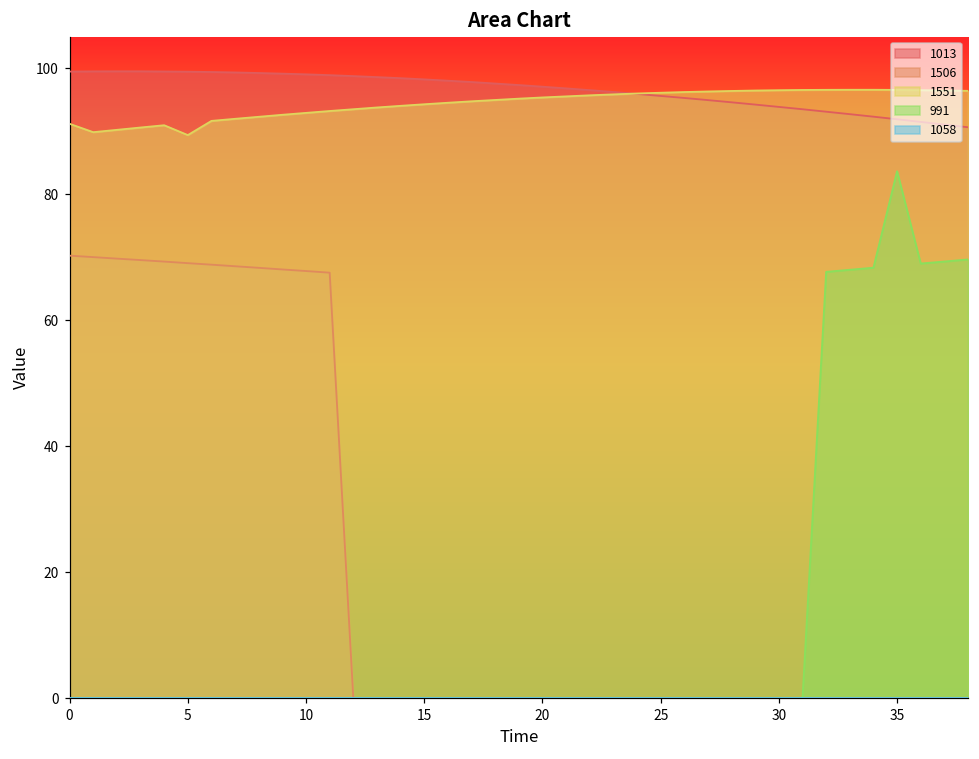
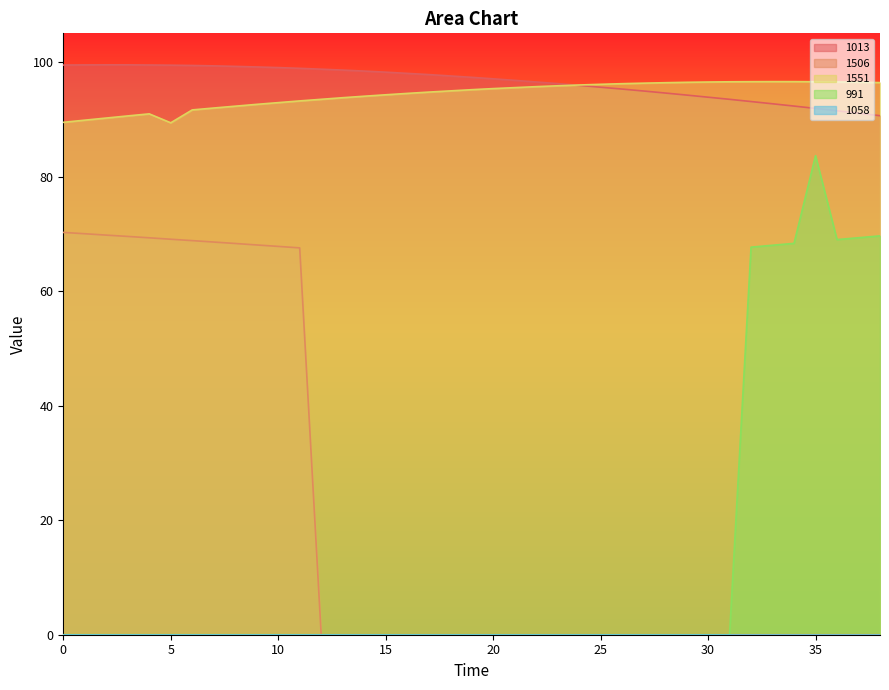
1551, 0: 91 -> 89
